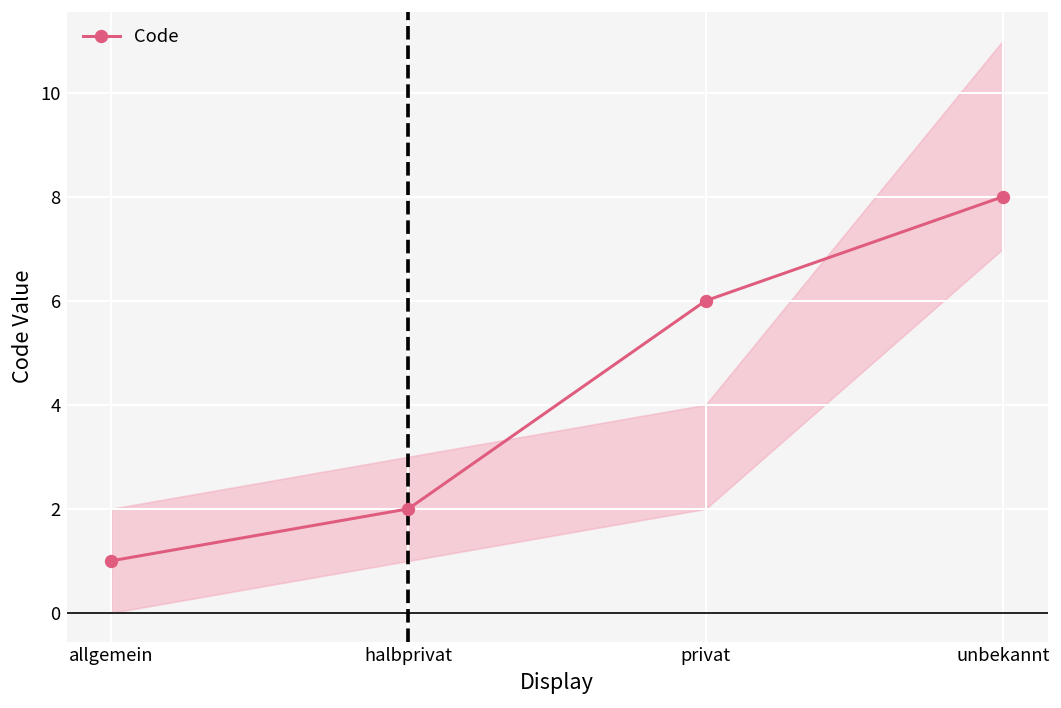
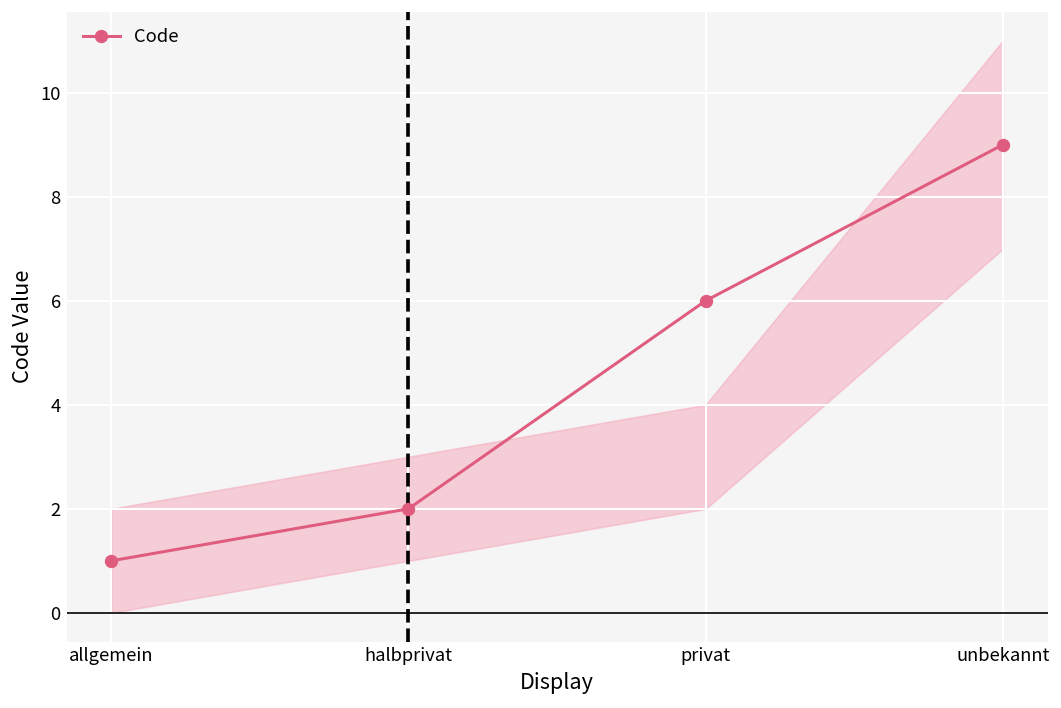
Code, unbekannt: 8 -> 9
